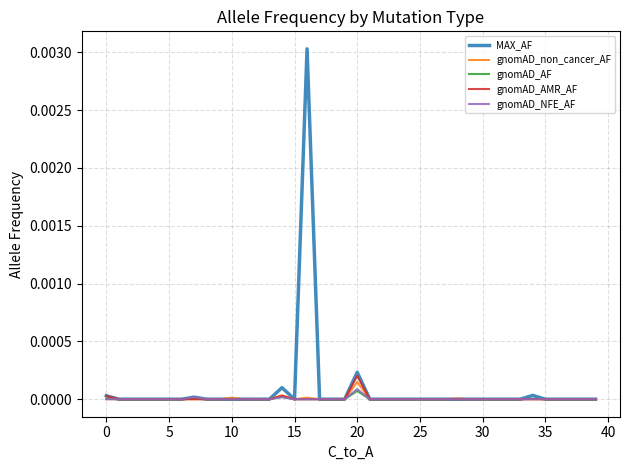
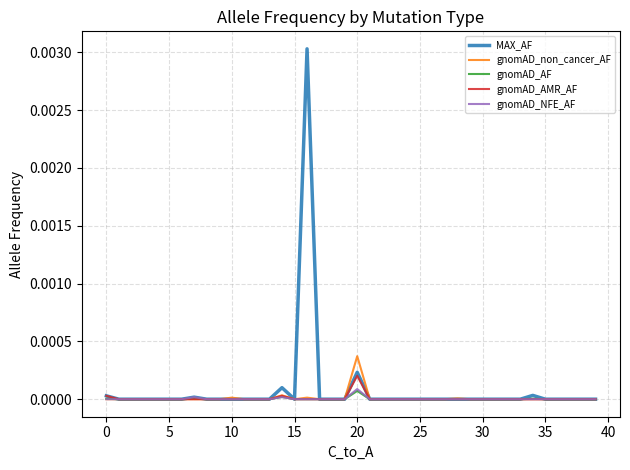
gnomAD_non_cancer_AF, 20: 0.00015 -> 0.00037
